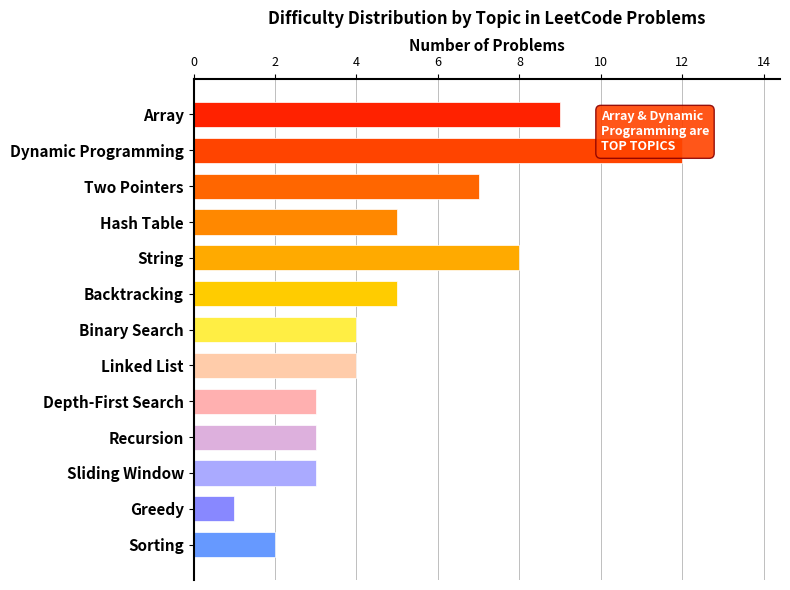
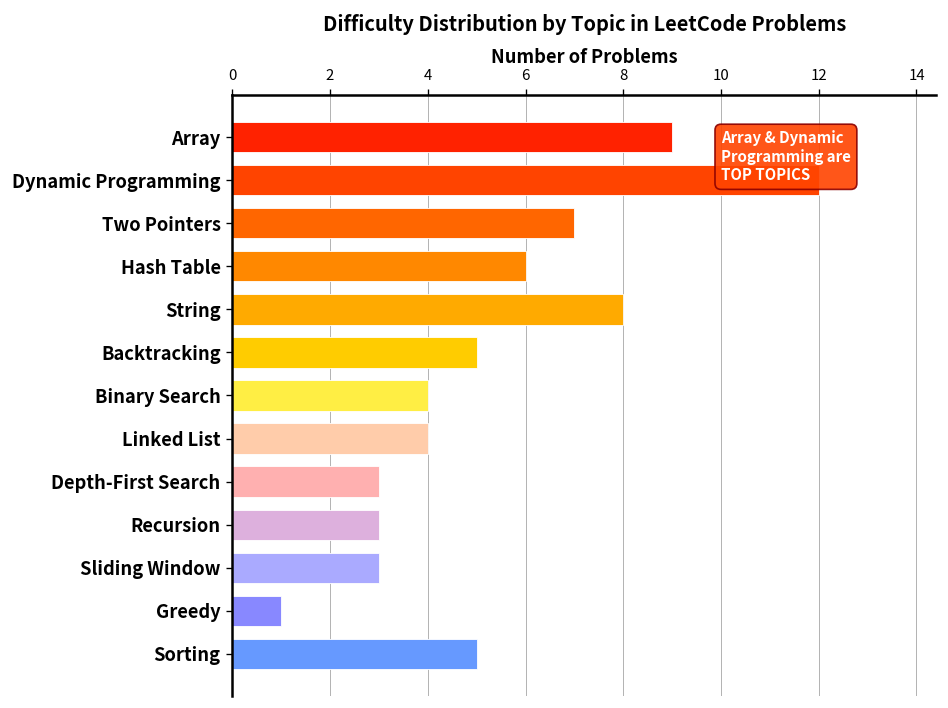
Hash Table: 5 -> 6
Sorting: 2 -> 5
